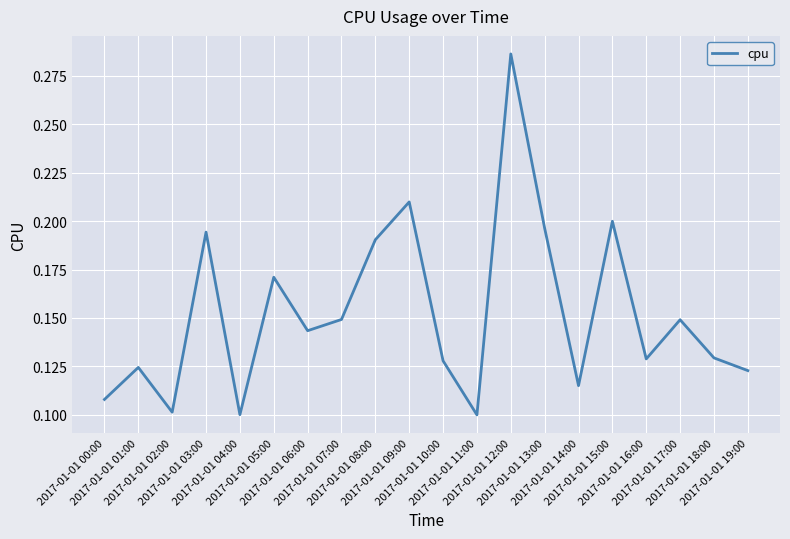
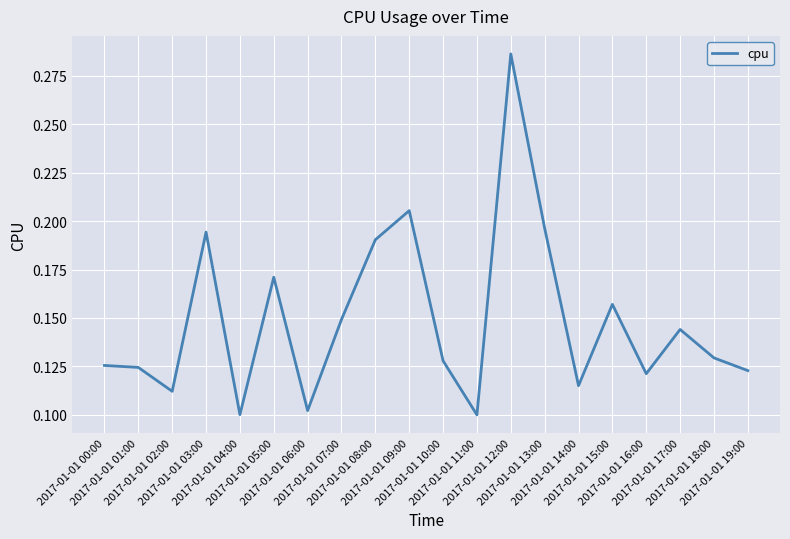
2017-01-01 00:00: 0.108 -> 0.125
2017-01-01 02:00: 0.101 -> 0.112
2017-01-01 06:00: 0.143 -> 0.102
2017-01-01 09:00: 0.210 -> 0.205
2017-01-01 15:00: 0.200 -> 0.157
2017-01-01 16:00: 0.129 -> 0.121
2017-01-01 17:00: 0.149 -> 0.144
